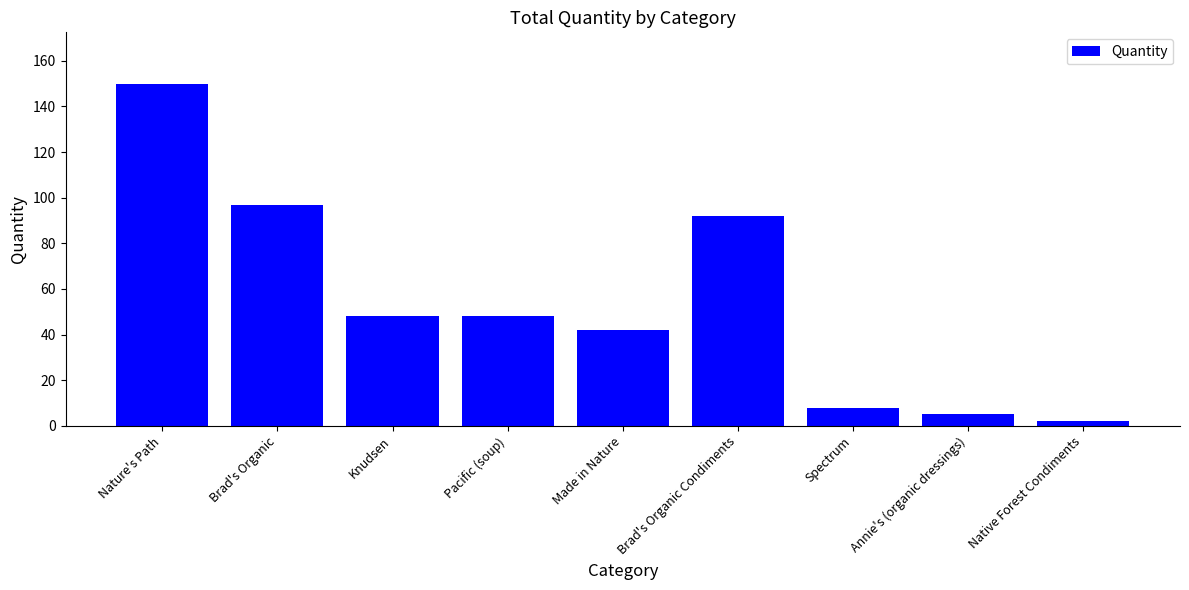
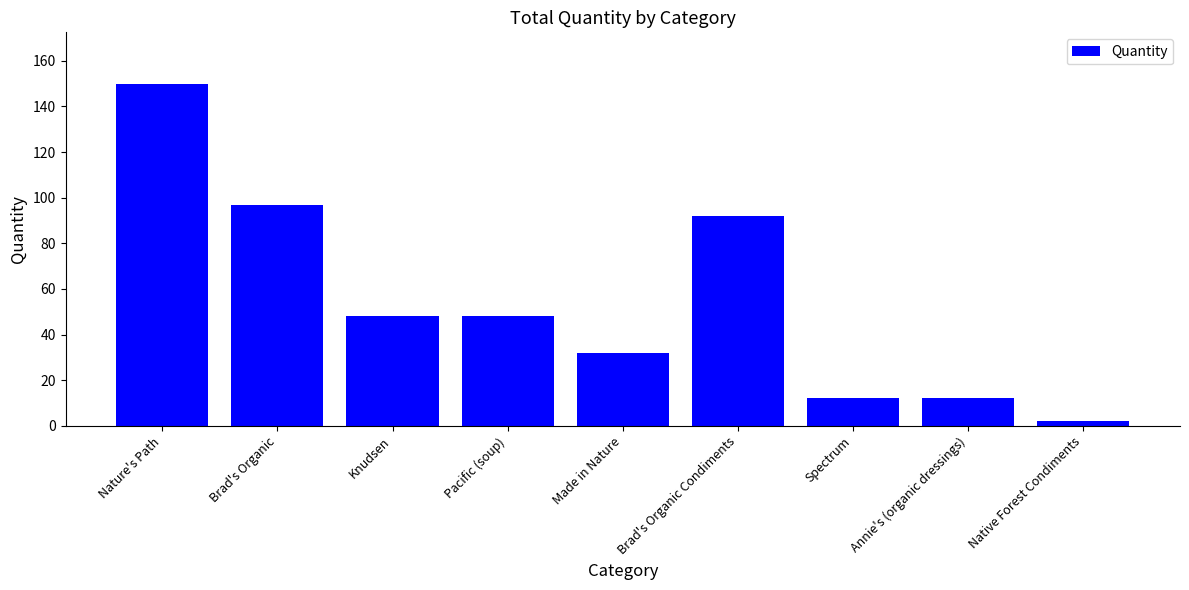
Made in Nature: 42 -> 32
Spectrum: 8 -> 12
Annie's (organic dressings): 5 -> 12
